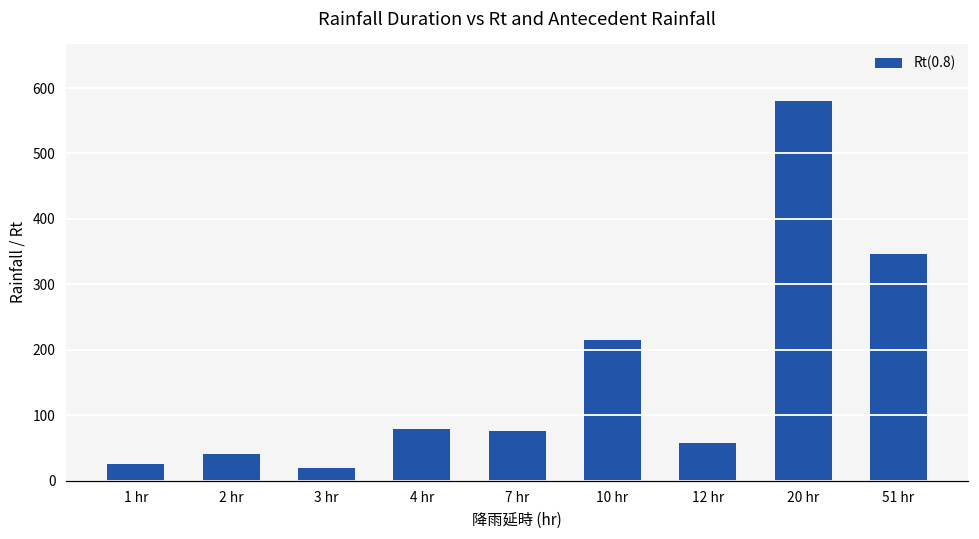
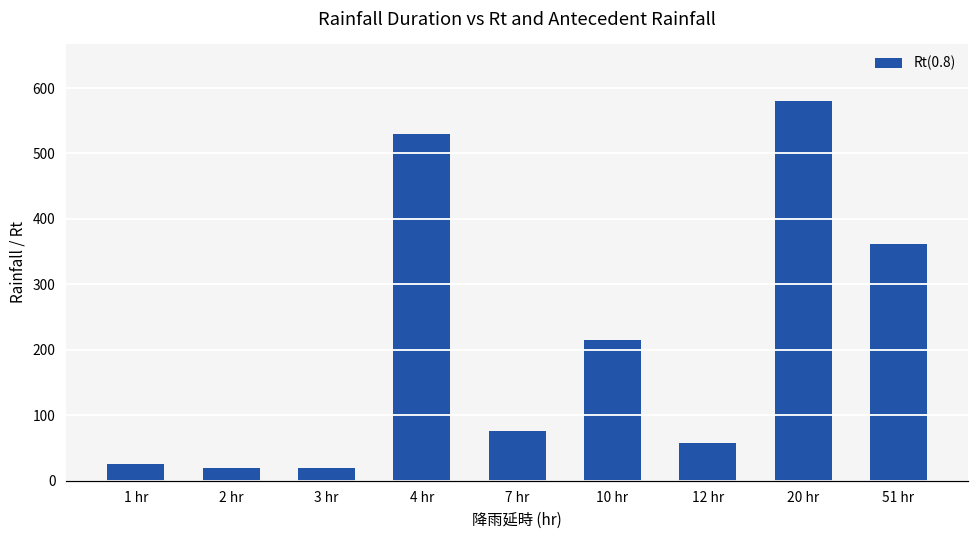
2 hr: 40 -> 20
4 hr: 80 -> 530
51 hr: 350 -> 360
